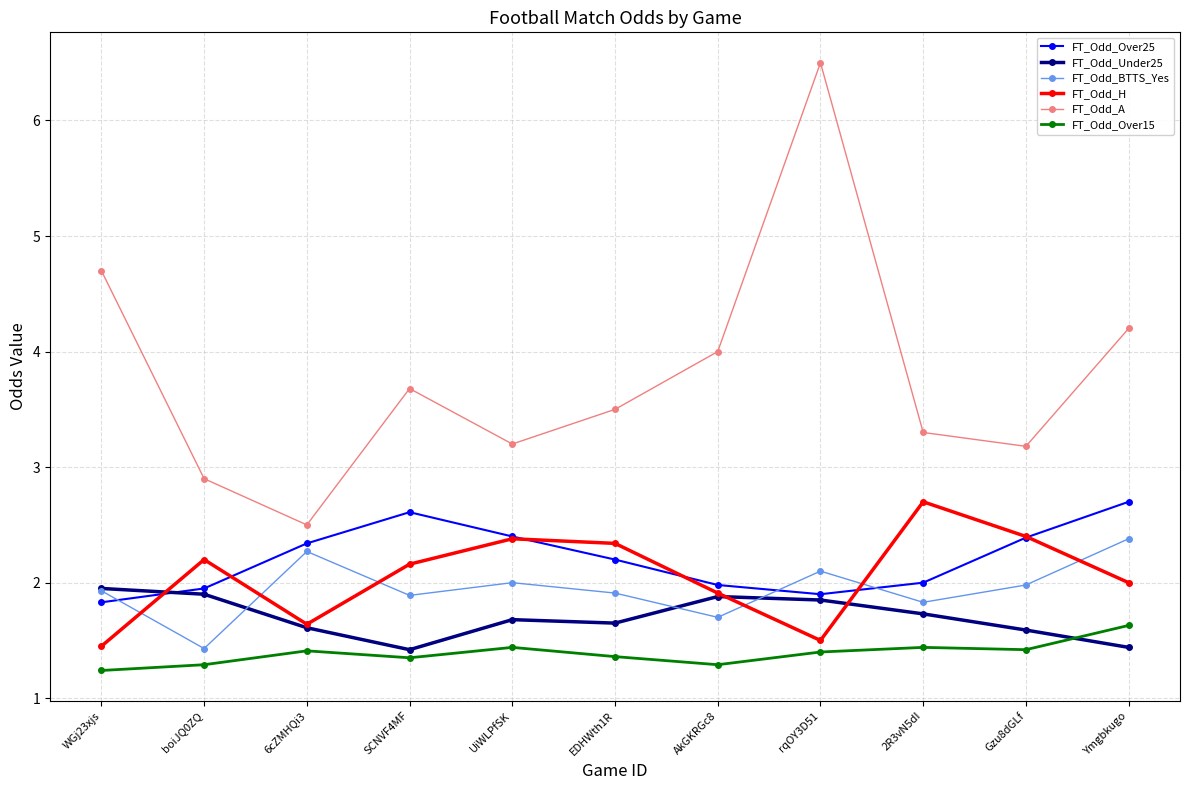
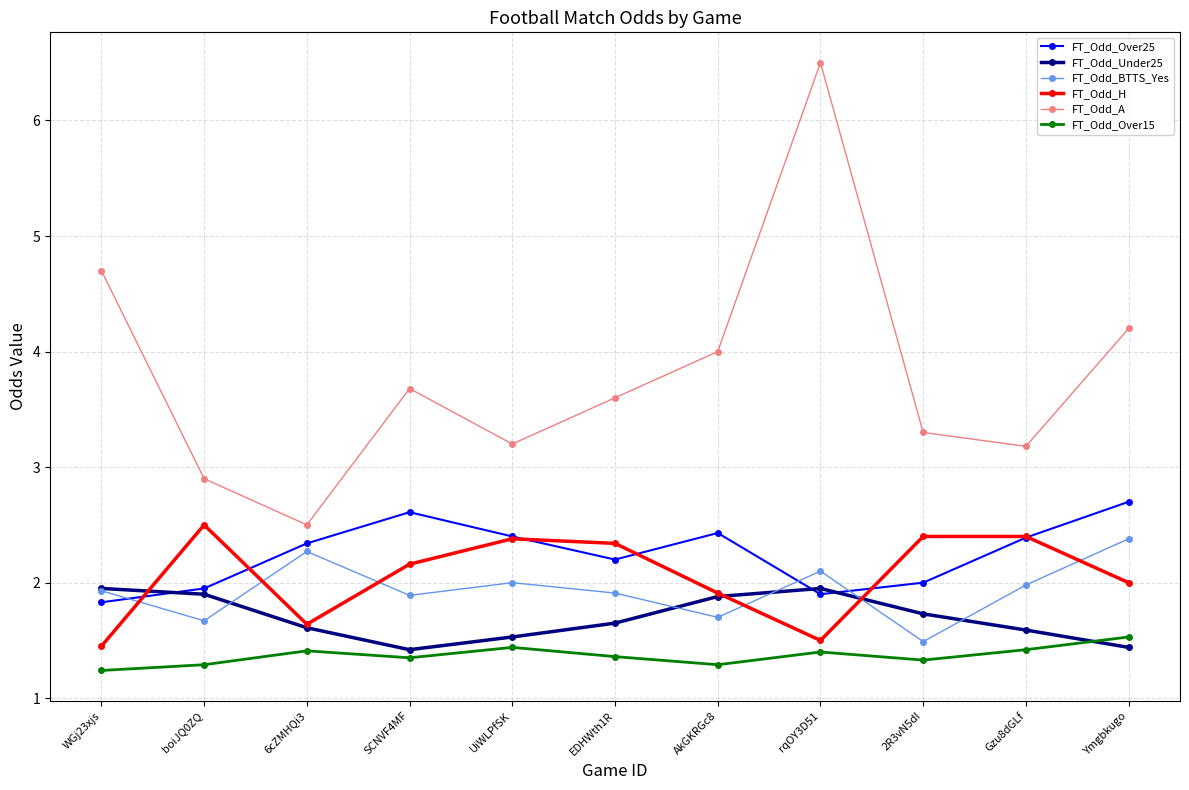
FT_Odd_BTTS_Yes, boiJQ0ZQ: 1.43 -> 1.67
FT_Odd_H, boiJQ0ZQ: 2.2 -> 2.5
FT_Odd_Under25, UiWLPfSK: 1.68 -> 1.53
FT_Odd_A, EDHWth1R: 3.5 -> 3.6
FT_Odd_Over25, AkGKRGc8: 1.98 -> 2.43
FT_Odd_Under25, rqOY3D51: 1.85 -> 1.95
FT_Odd_BTTS_Yes, 2R3vN5dI: 1.83 -> 1.49
FT_Odd_H, 2R3vN5dI: 2.7 -> 2.4
FT_Odd_Over15, 2R3vN5dI: 1.44 -> 1.33
FT_Odd_Over15, Ymgbkugo: 1.63 -> 1.53
